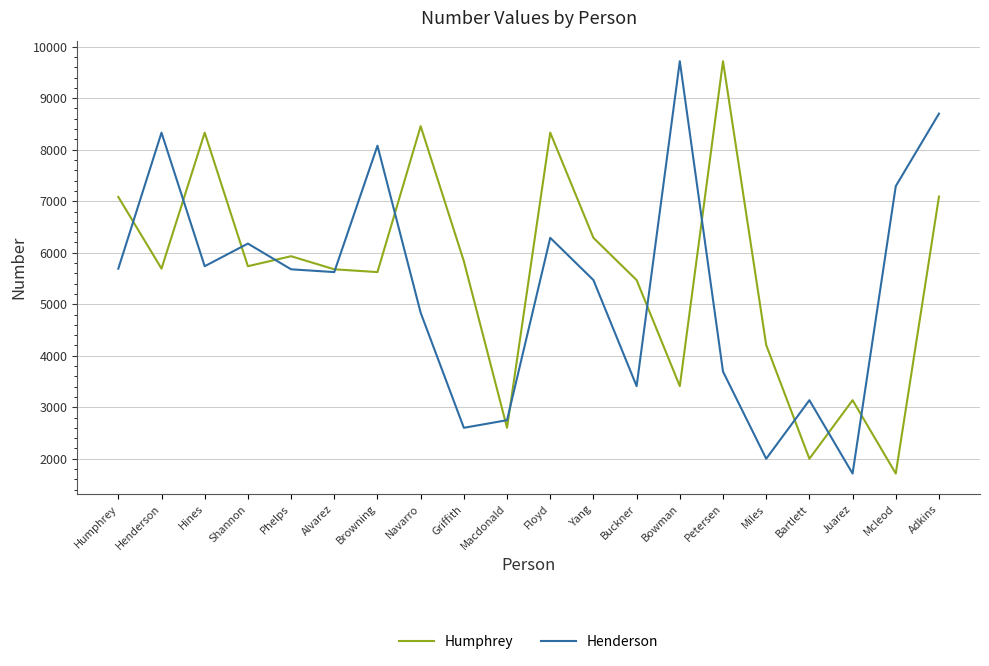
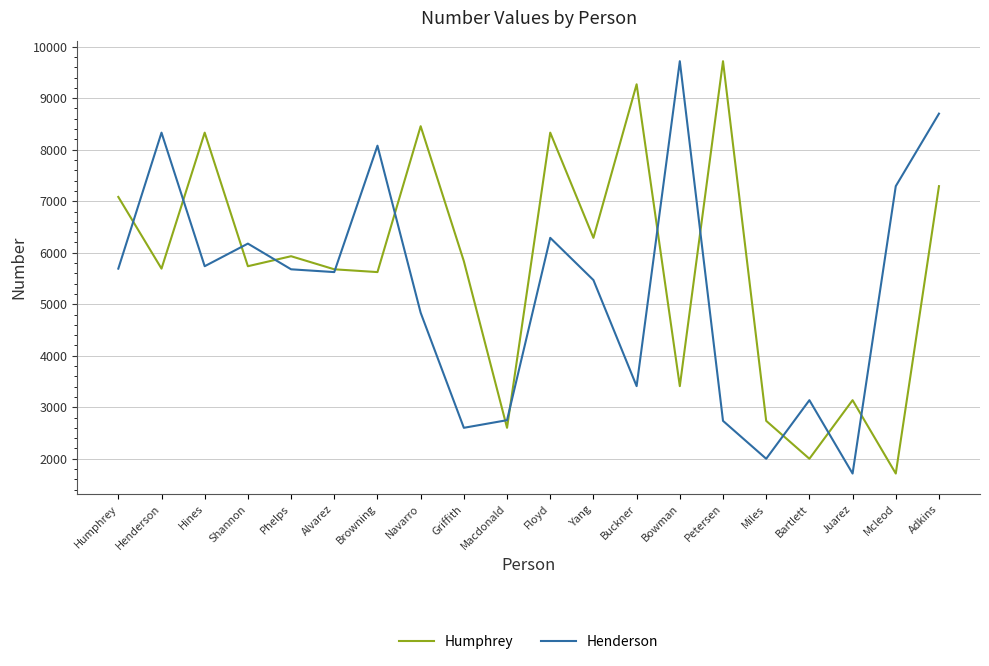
Humphrey, Buckner: 5500 -> 9300
Henderson, Petersen: 3700 -> 2700
Humphrey, Miles: 4200 -> 2700
Humphrey, Adkins: 7100 -> 7300
